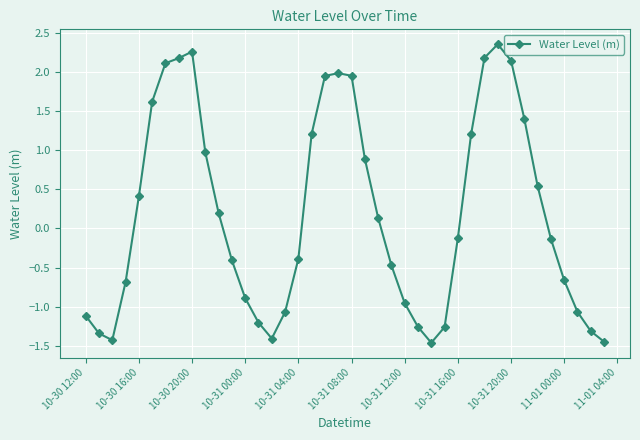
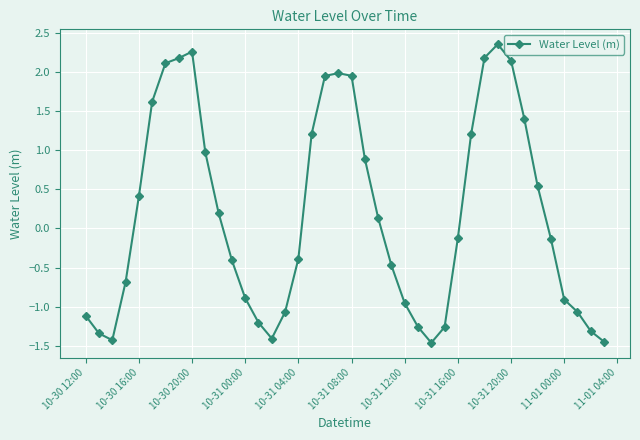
11-01 00:00: -0.7 -> -0.9
